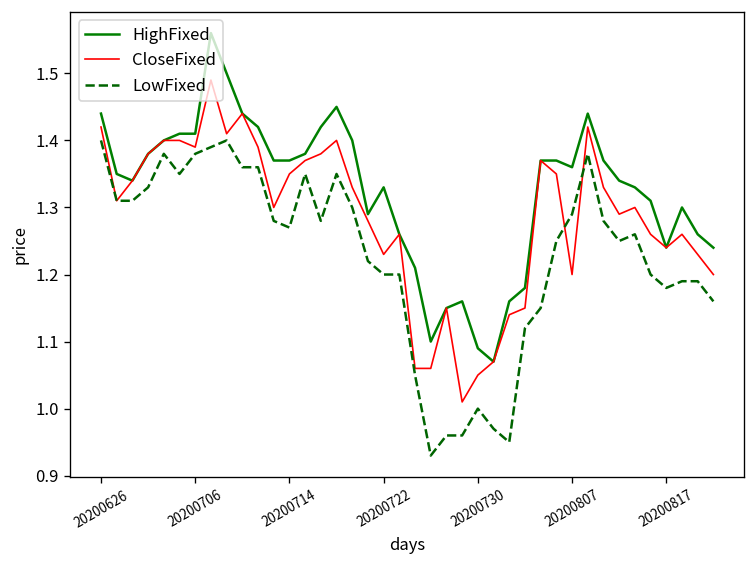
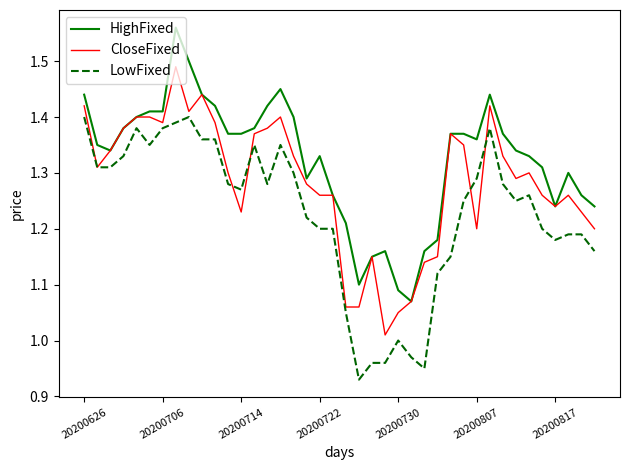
CloseFixed, 20200714: 1.35 -> 1.23
CloseFixed, 20200722: 1.23 -> 1.26
